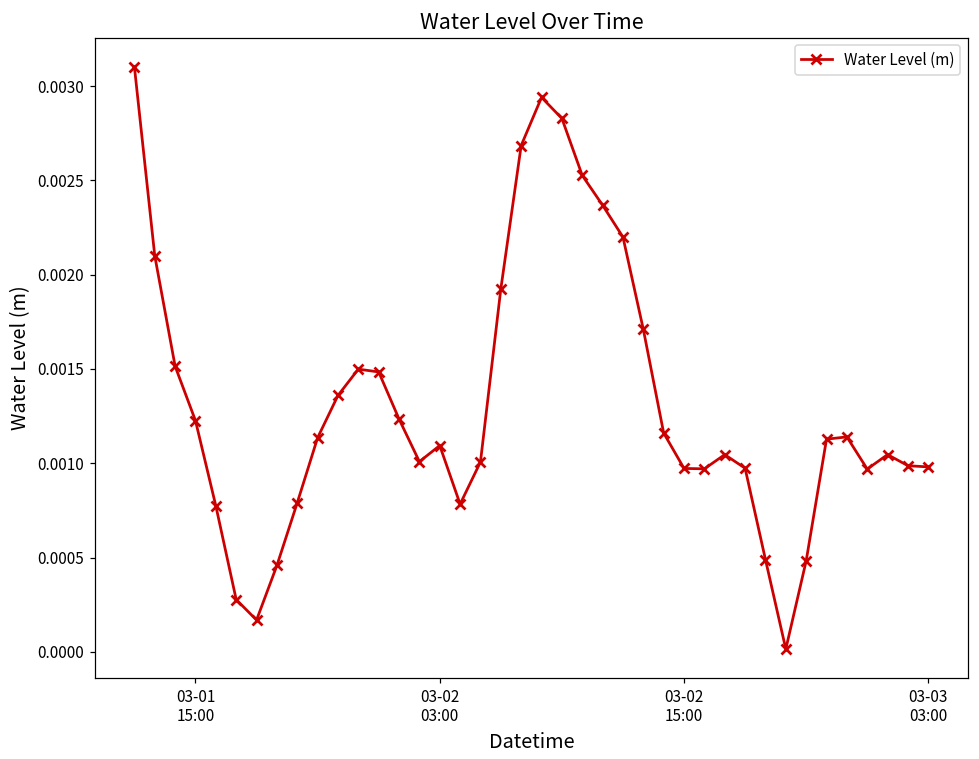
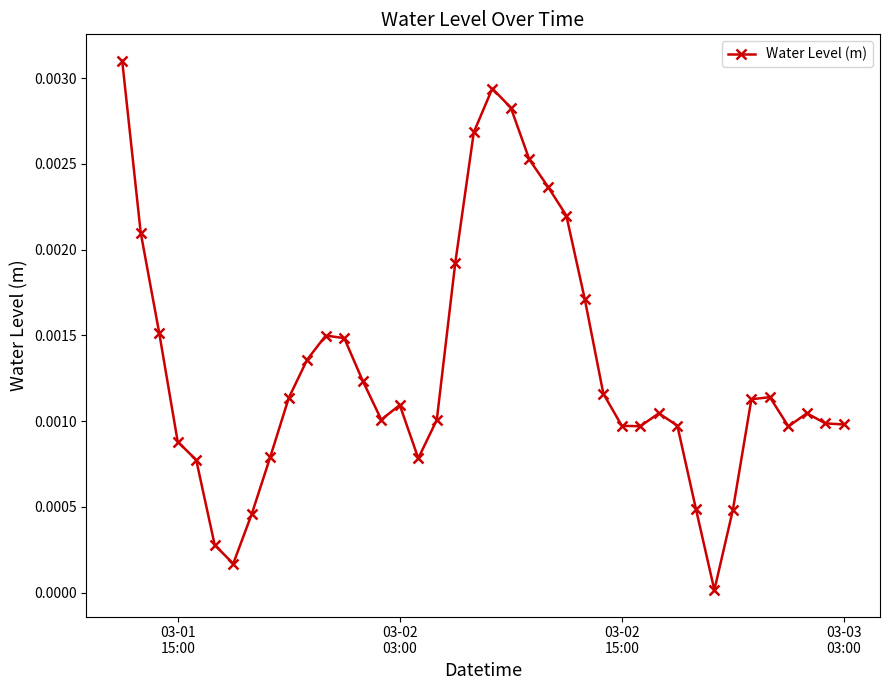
03-01 15:00: 0.00123 -> 0.00088
